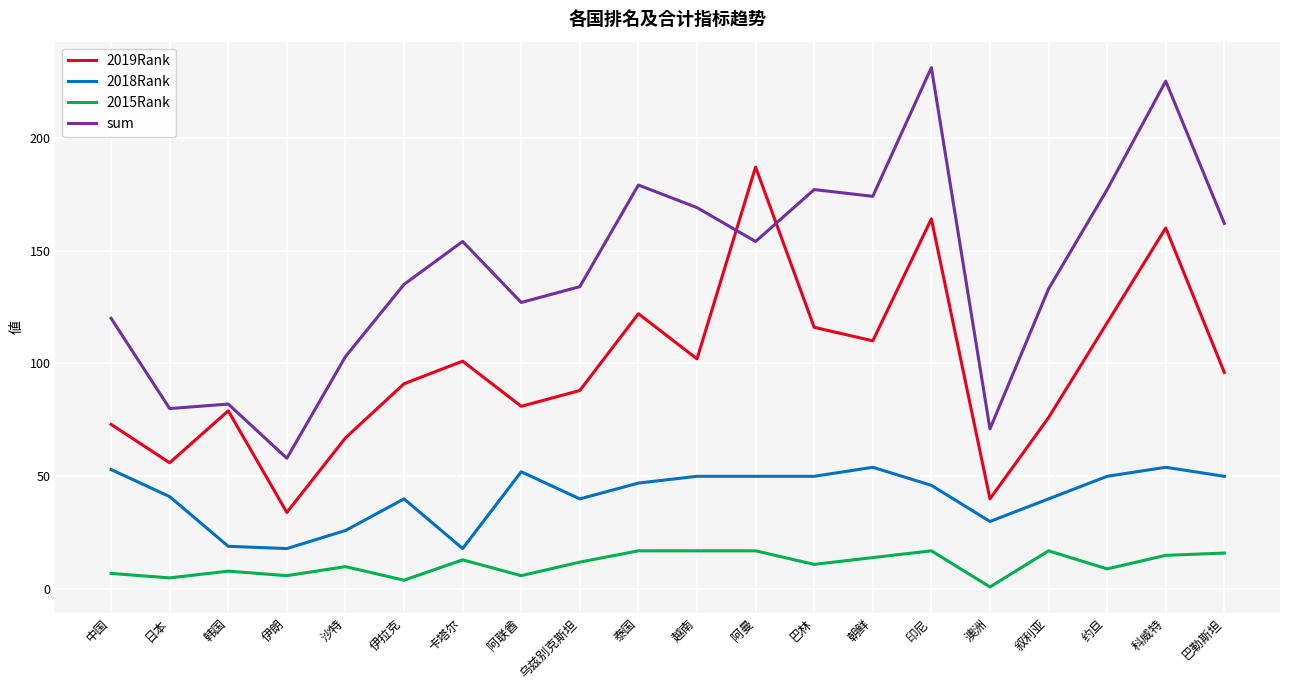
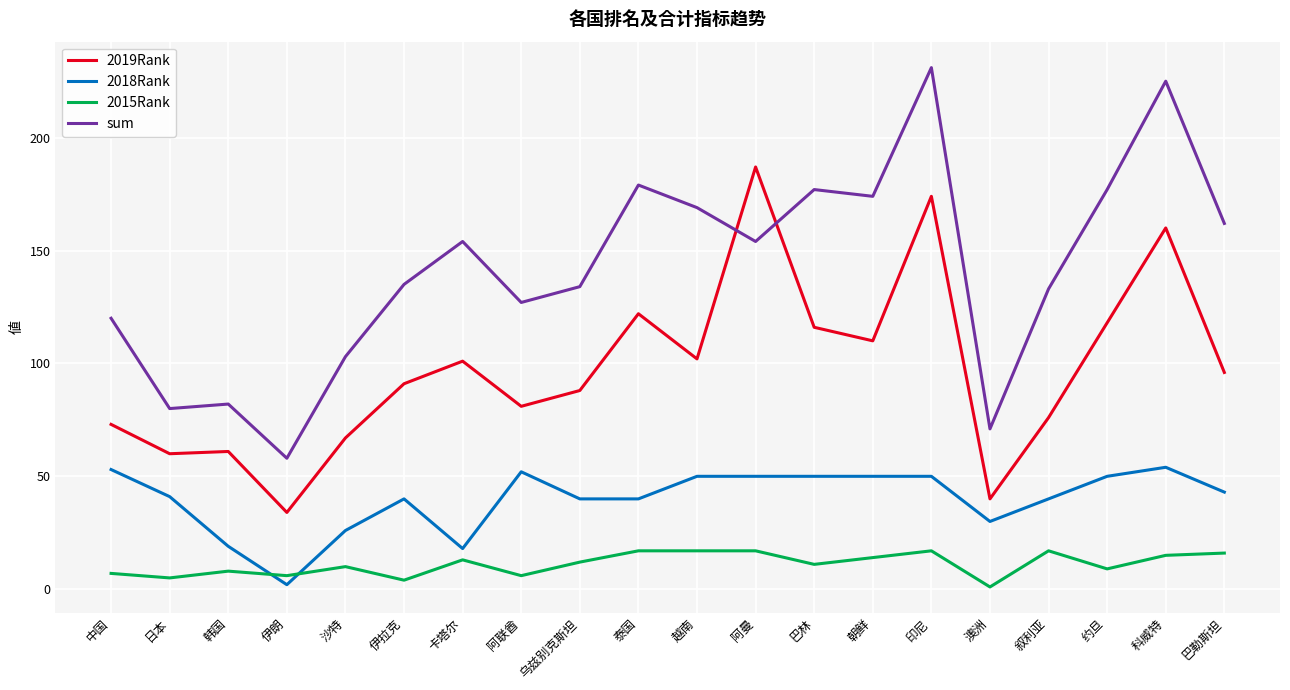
2019Rank, 日本: 56 -> 60
2019Rank, 韩国: 79 -> 61
2018Rank, 伊朗: 18 -> 2
2018Rank, 泰国: 47 -> 40
2018Rank, 朝鲜: 54 -> 50
2019Rank, 印尼: 164 -> 174
2018Rank, 印尼: 46 -> 50
2018Rank, 巴勒斯坦: 50 -> 43
